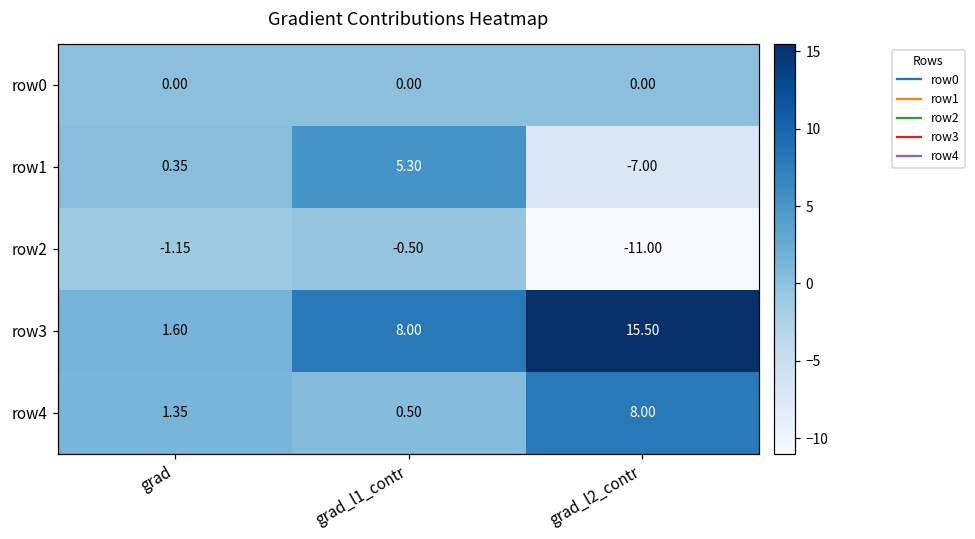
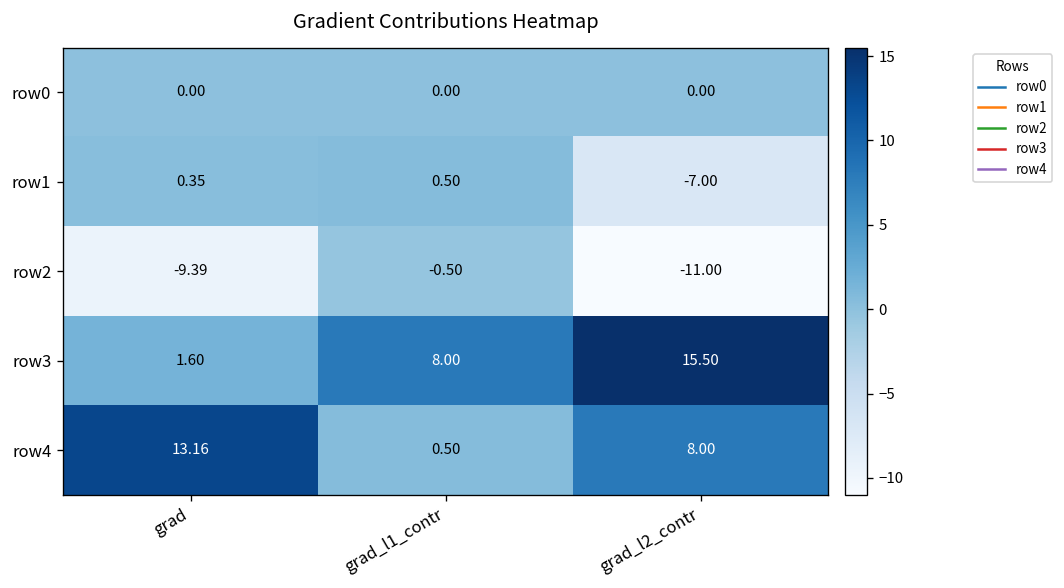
row1, grad_l1_contr: 5.30 -> 0.50
row2, grad: -1.15 -> -9.39
row4, grad: 1.35 -> 13.16
